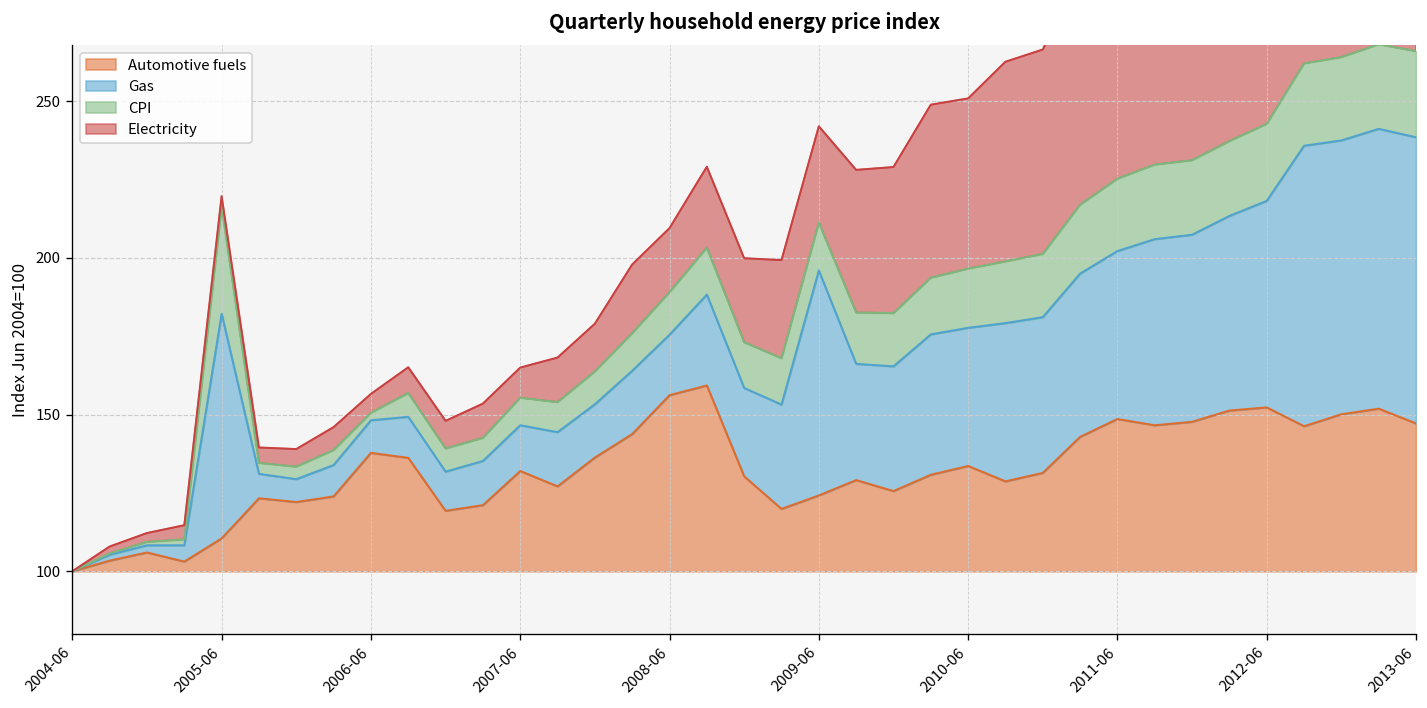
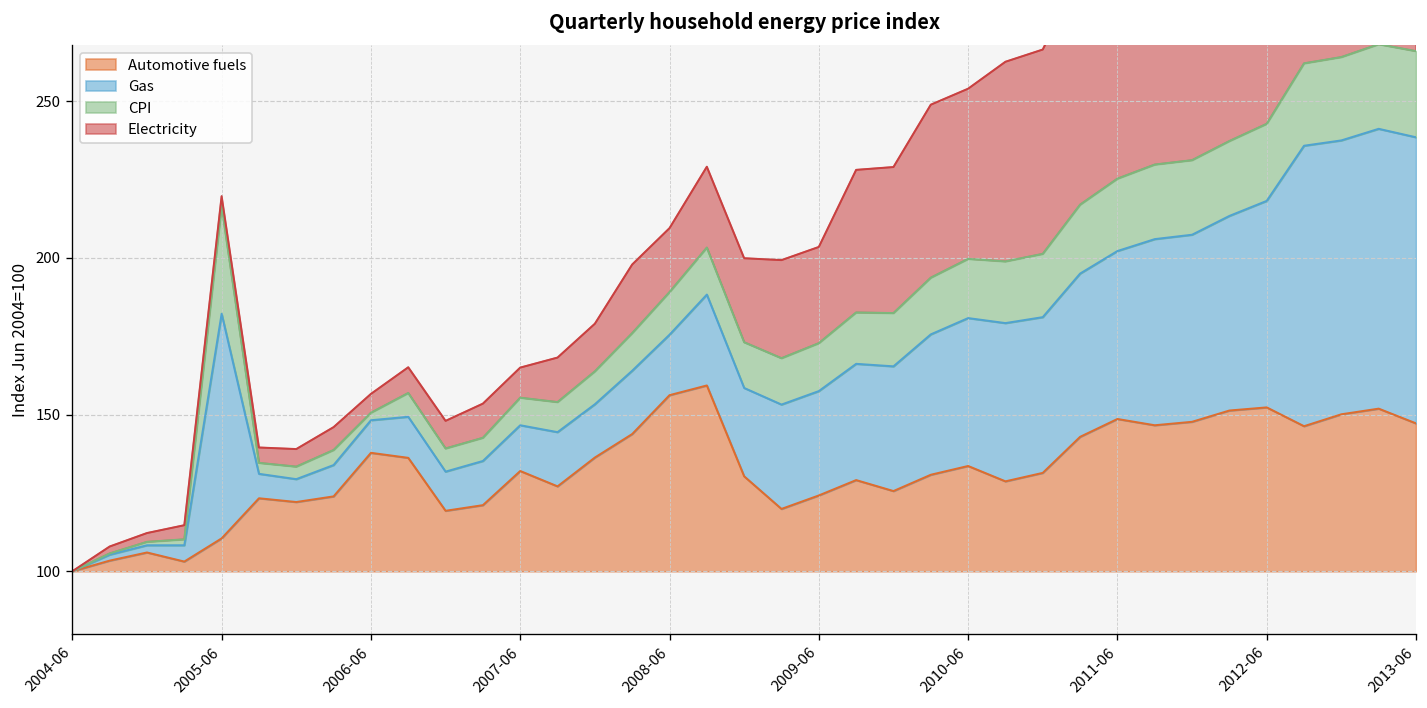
Gas, 2009-06: 72 -> 33
Gas, 2010-06: 44 -> 47
